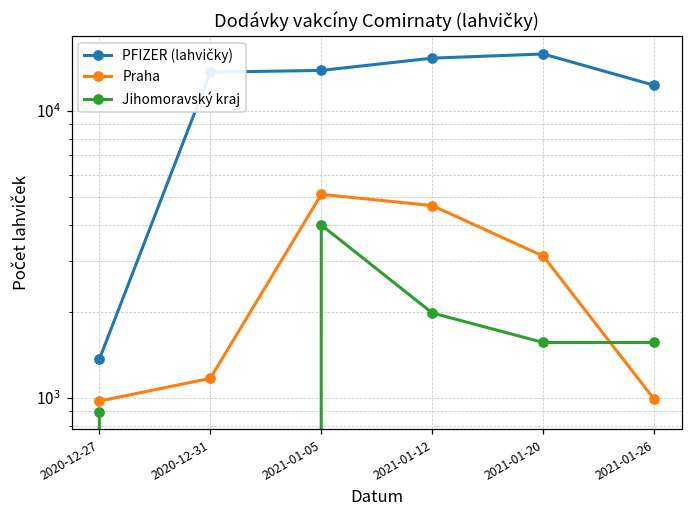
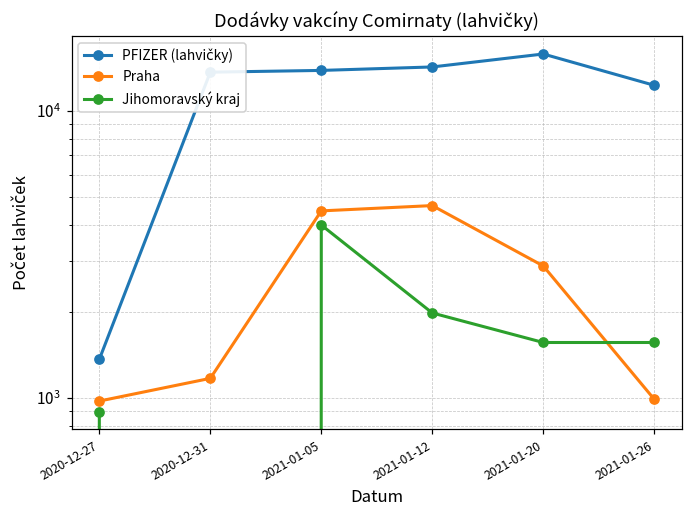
Praha, 2021-01-05: 5100 -> 4500
PFIZER (lahvičky), 2021-01-12: 15000 -> 14000
Praha, 2021-01-20: 3100 -> 2900
